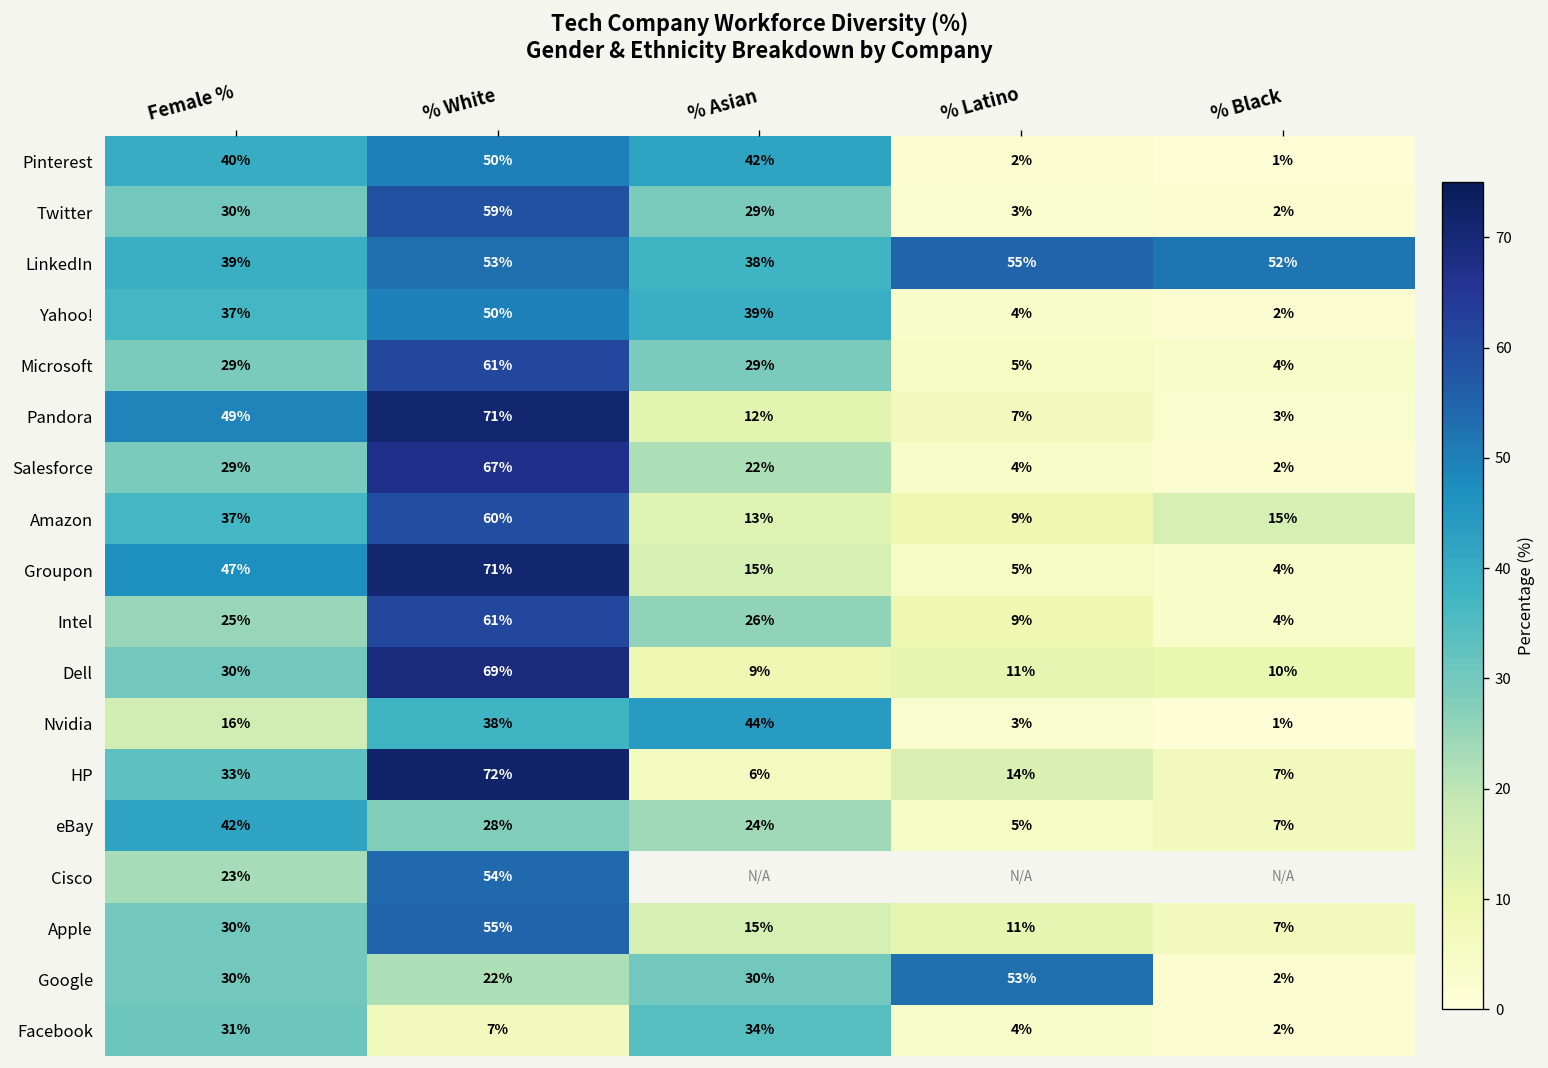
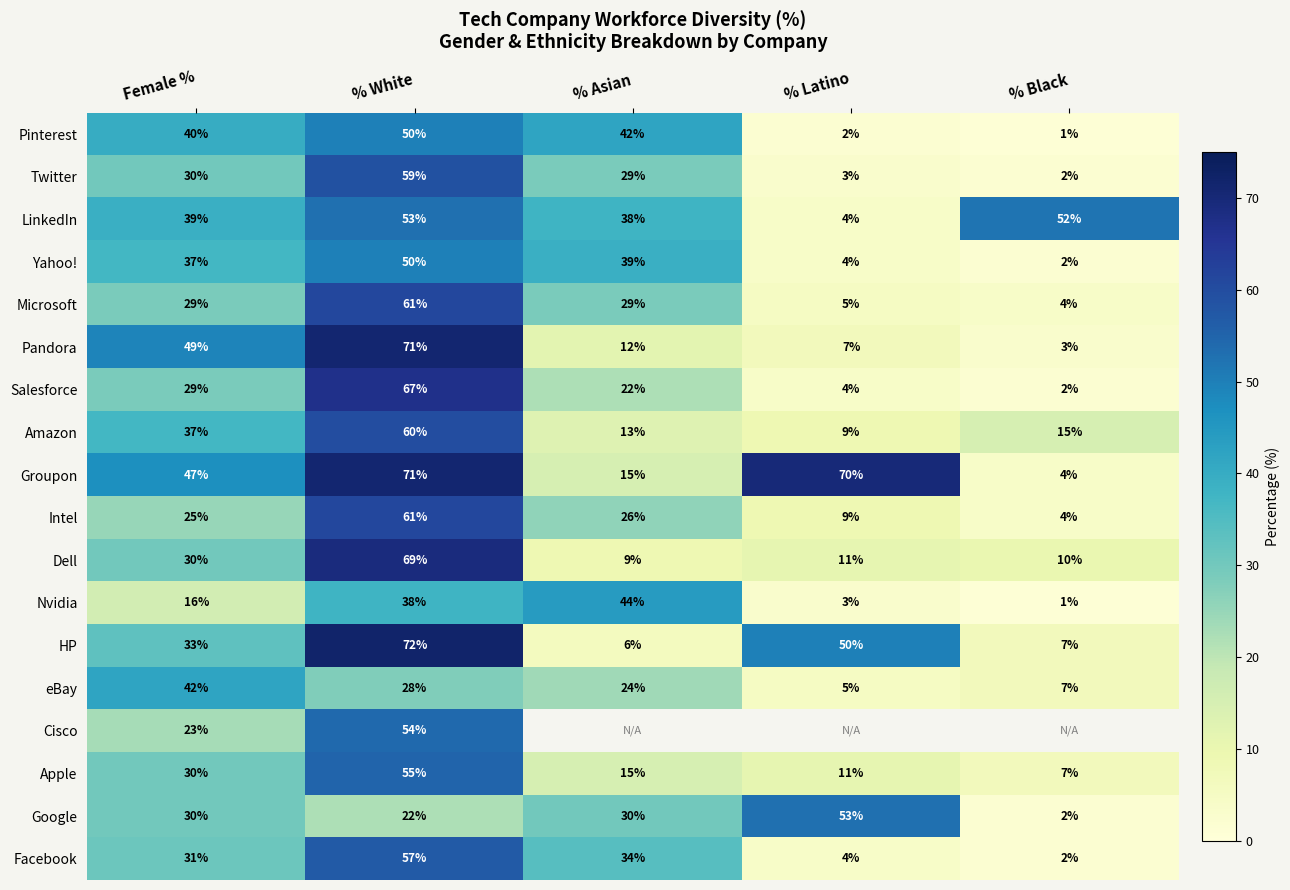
LinkedIn, % Latino: 55% -> 4%
Groupon, % Latino: 5% -> 70%
HP, % Latino: 14% -> 50%
Facebook, % White: 7% -> 57%
